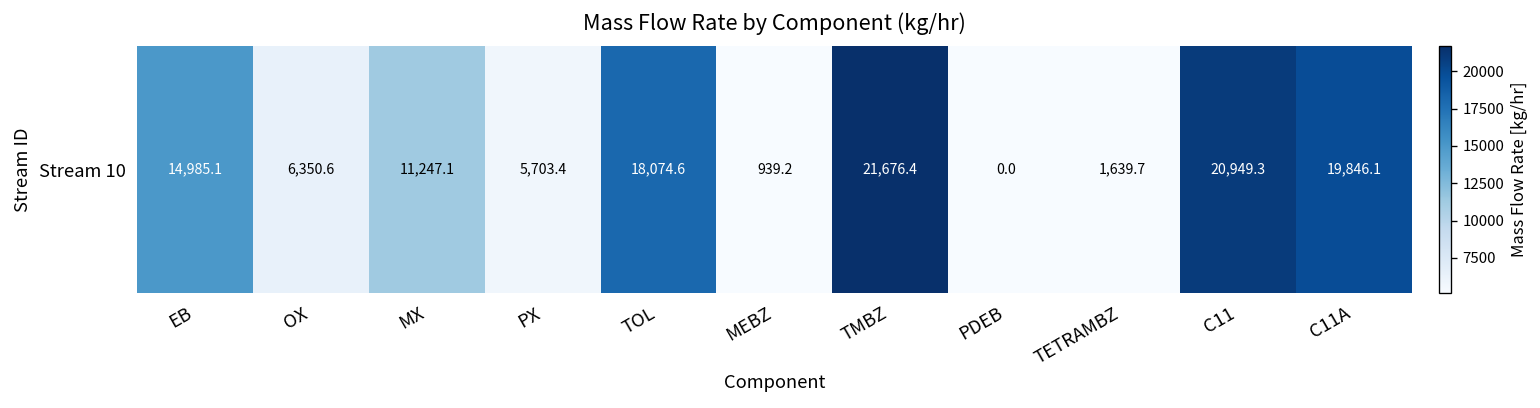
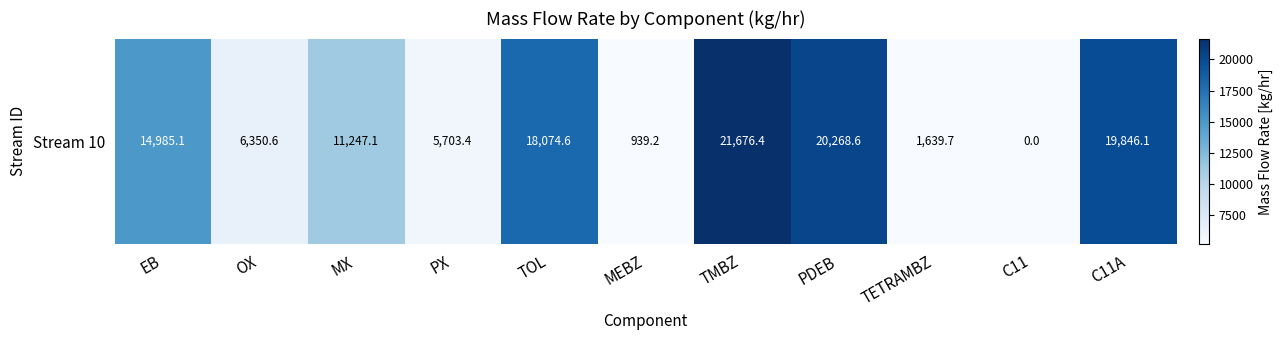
Stream 10, PDEB: 0.0 -> 20,268.6
Stream 10, C11: 20,949.3 -> 0.0
